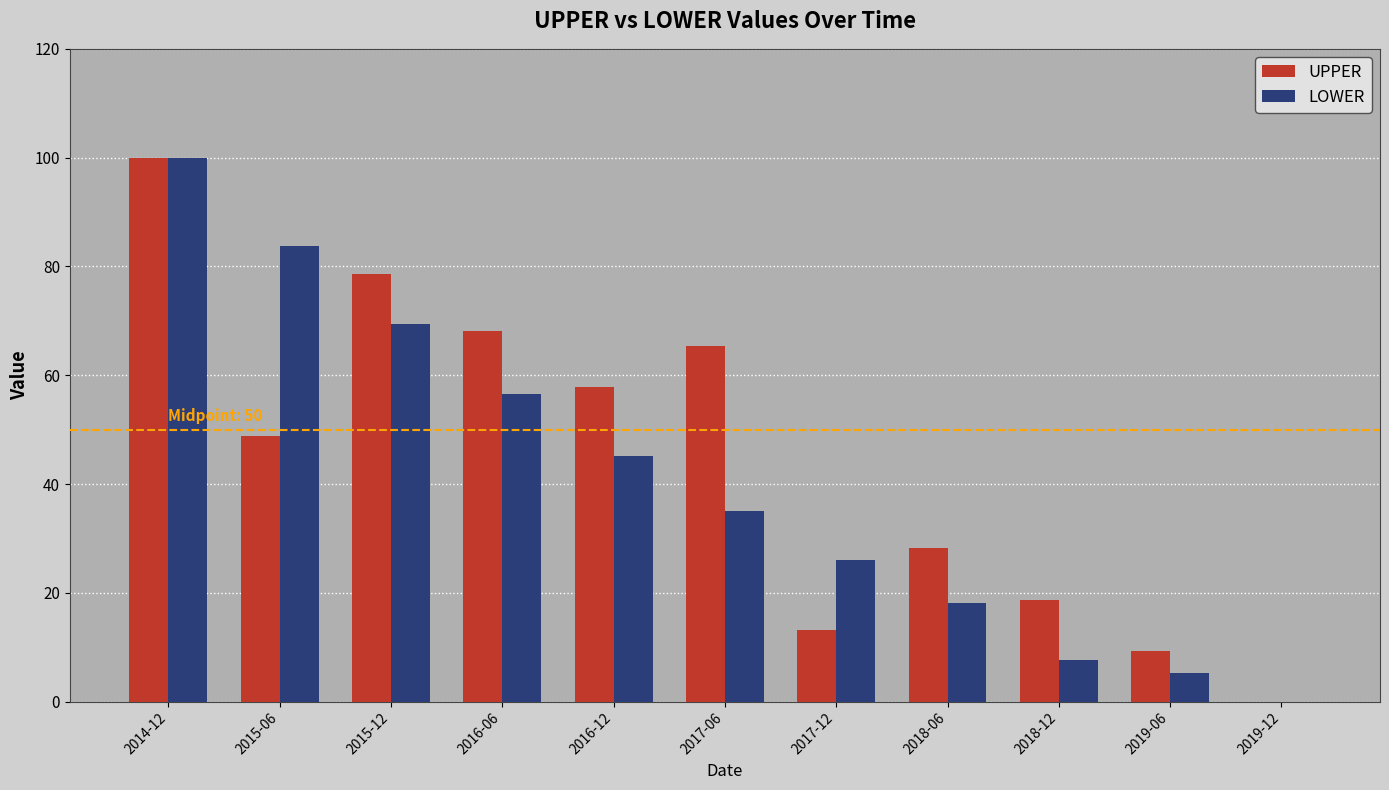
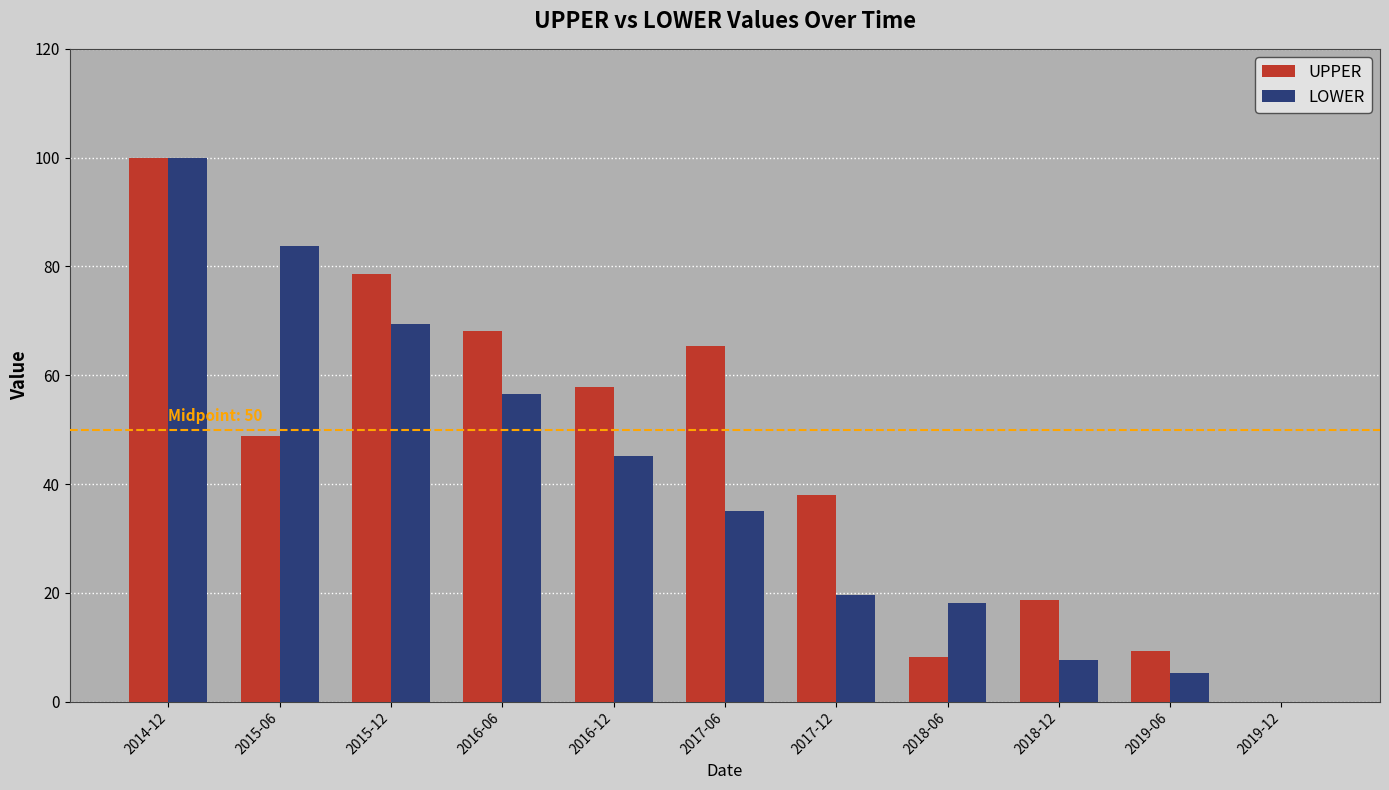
UPPER, 2017-12: 13 -> 38
LOWER, 2017-12: 26 -> 20
UPPER, 2018-06: 28 -> 8
